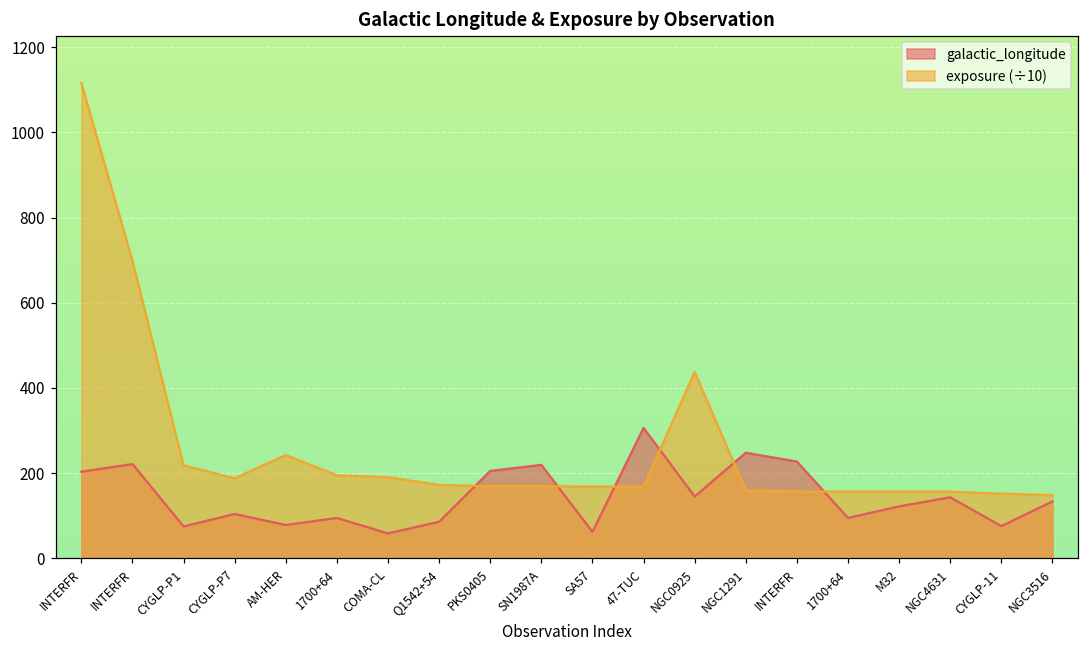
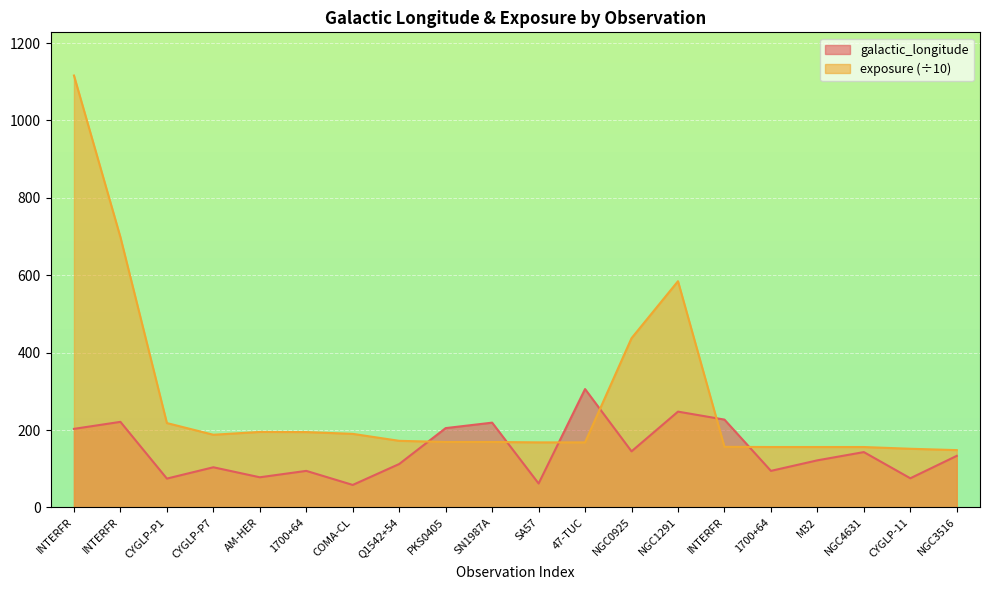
exposure (÷10), AM-HER: 240 -> 200
galactic_longitude, Q1542+54: 90 -> 110
exposure (÷10), NGC1291: 160 -> 580
